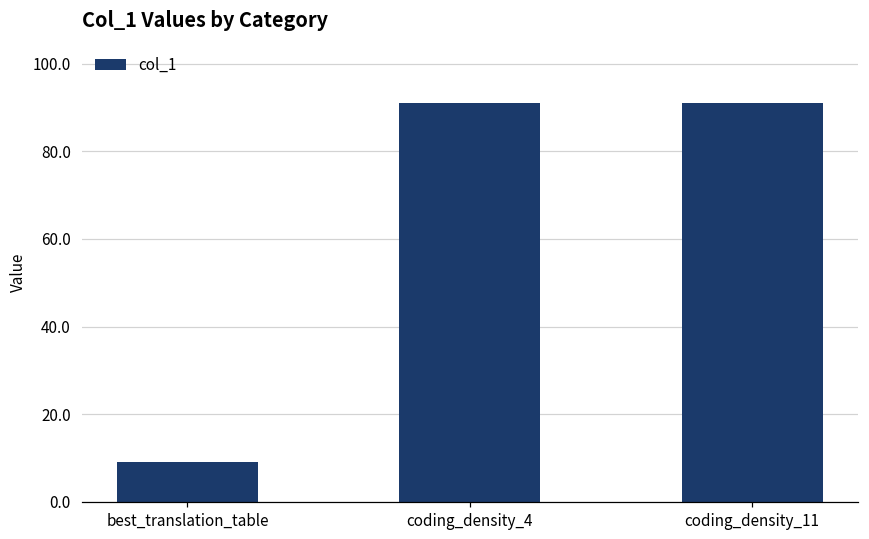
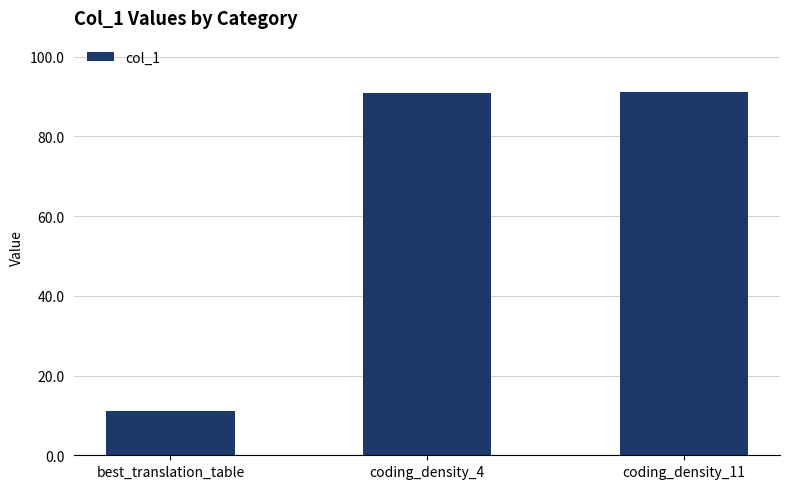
best_translation_table: 9 -> 11
